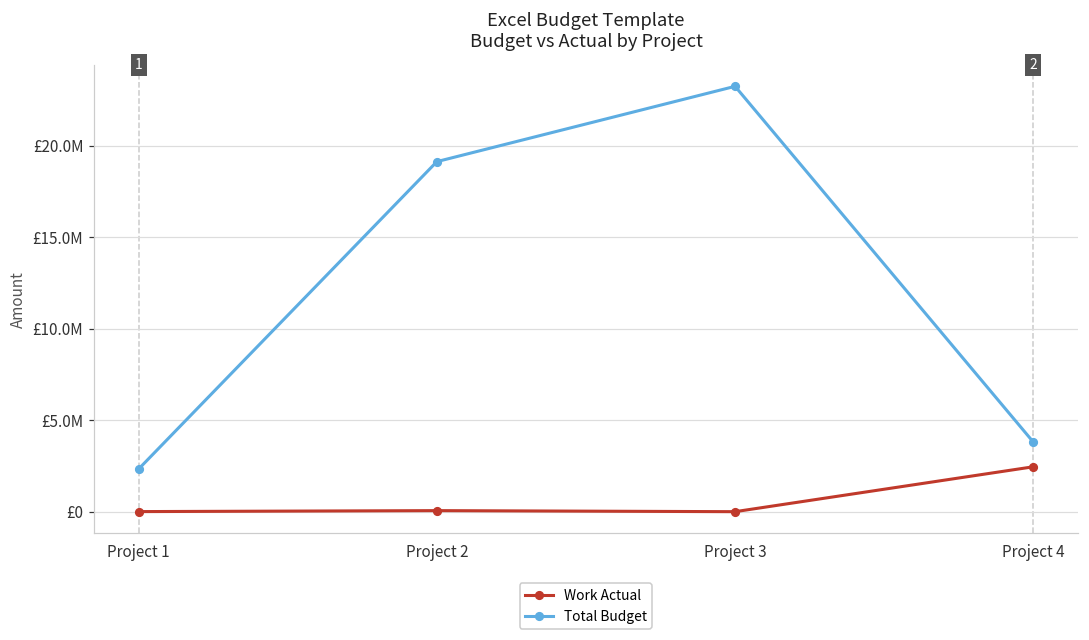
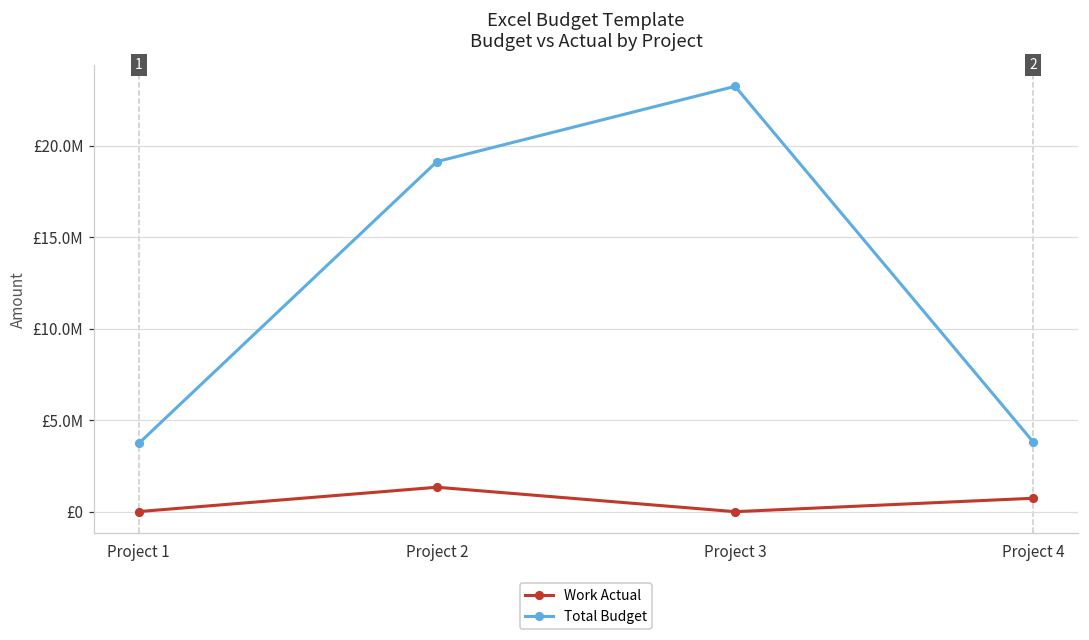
Total Budget, Project 1: £2300000 -> £3700000
Work Actual, Project 2: £100000 -> £1300000
Work Actual, Project 4: £2500000 -> £700000
